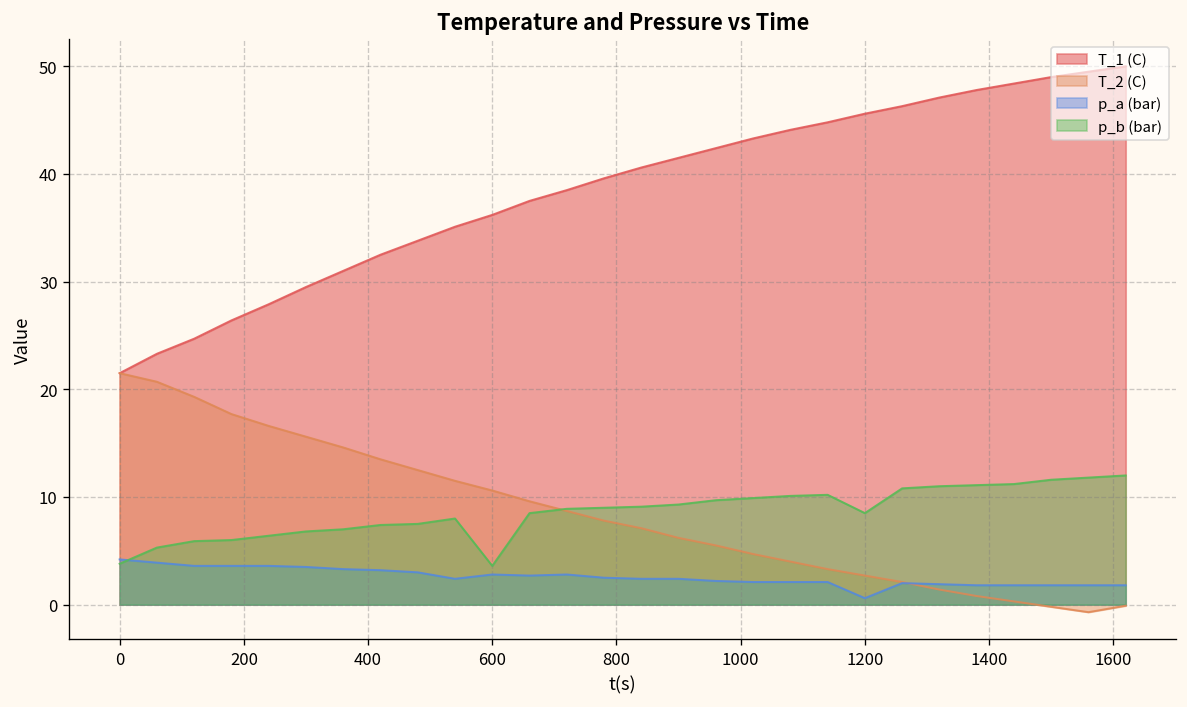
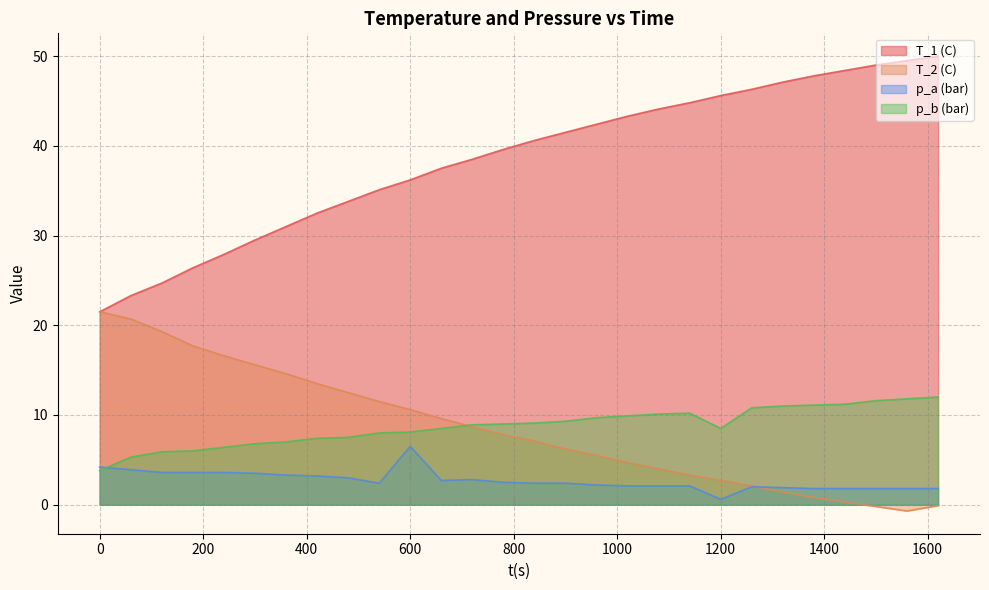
p_a (bar), 600: 3 -> 7
p_b (bar), 600: 4 -> 8
